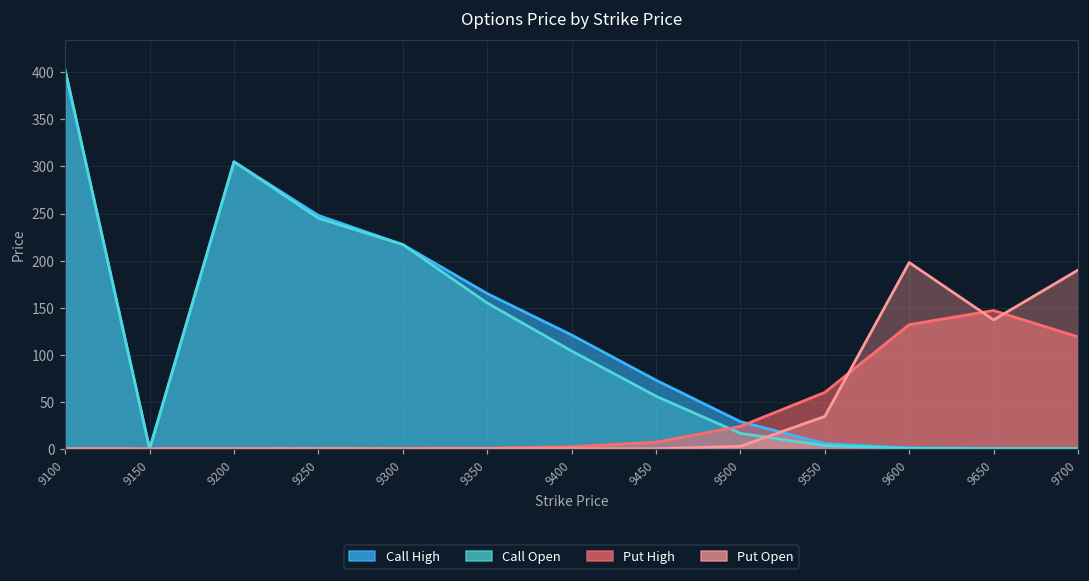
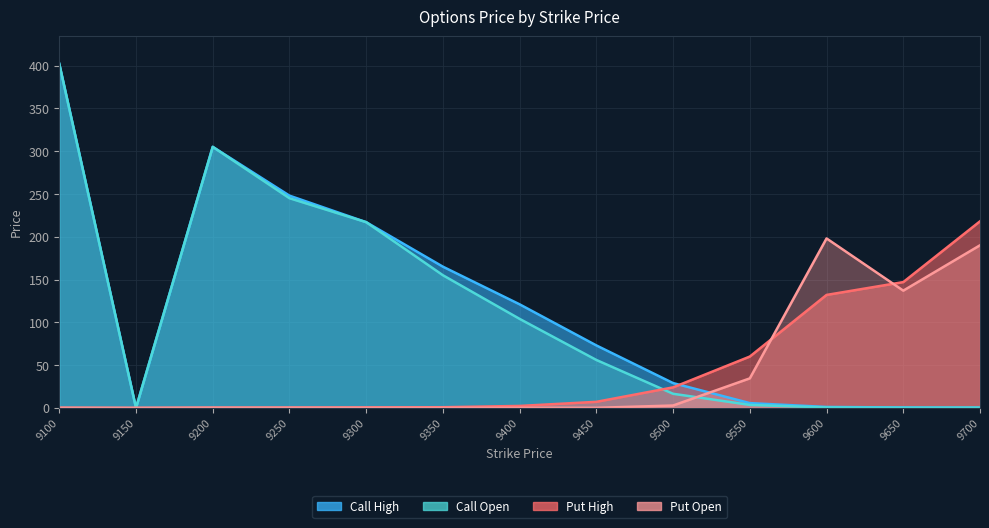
Put High, 9700: 120 -> 220
